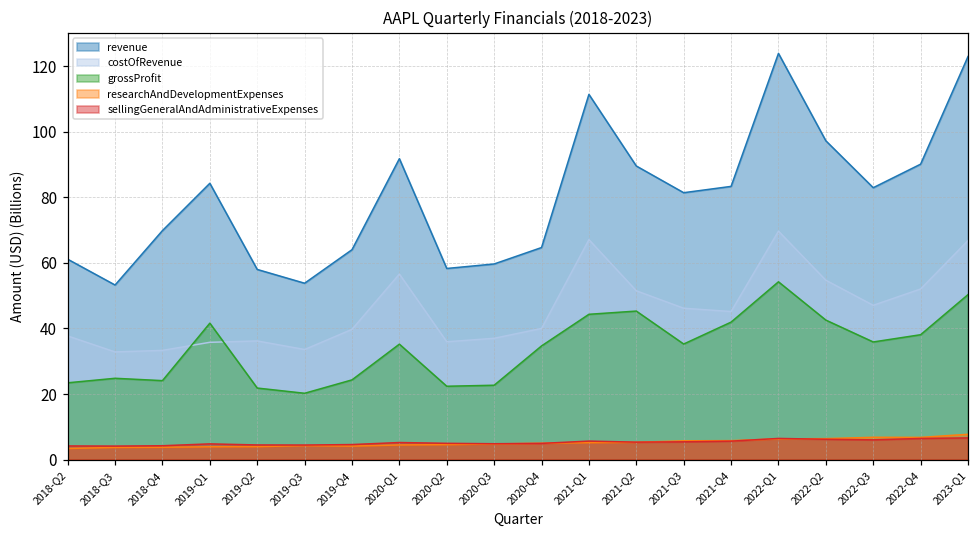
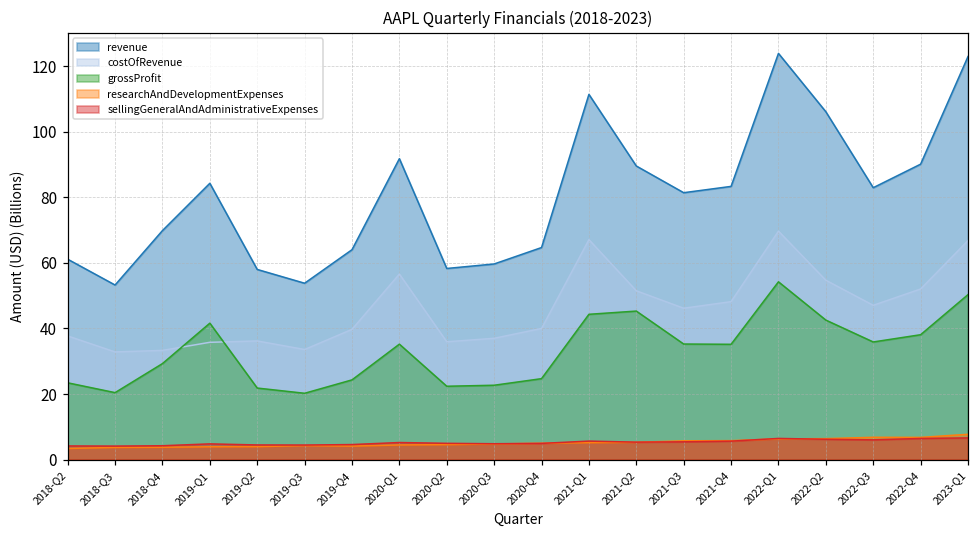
grossProfit, 2018-Q3: 25 -> 20
grossProfit, 2018-Q4: 24 -> 29
grossProfit, 2020-Q4: 35 -> 25
costOfRevenue, 2021-Q4: 45 -> 48
grossProfit, 2021-Q4: 42 -> 35
revenue, 2022-Q2: 97 -> 106
